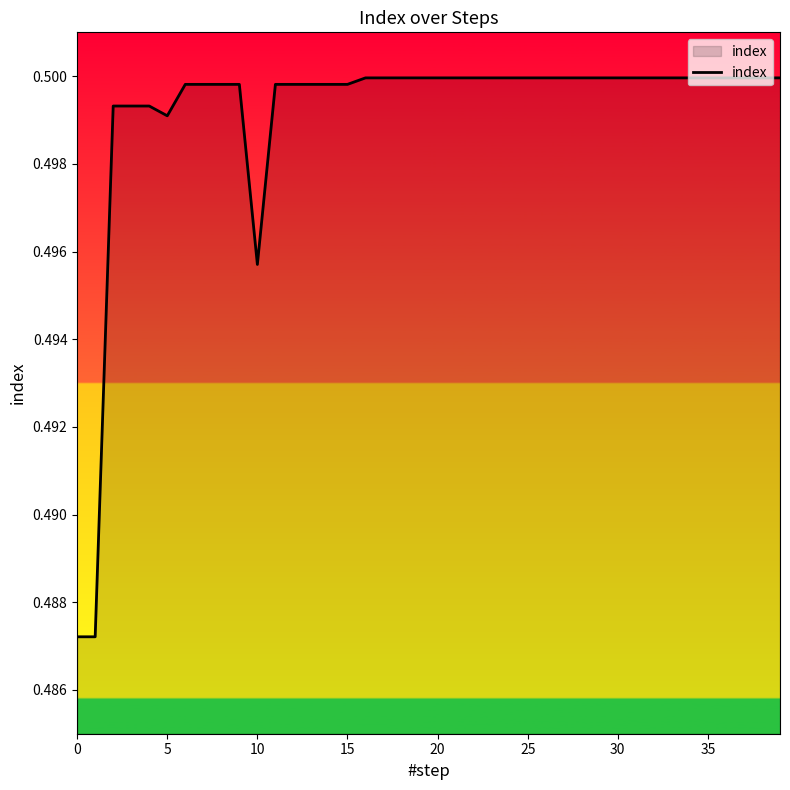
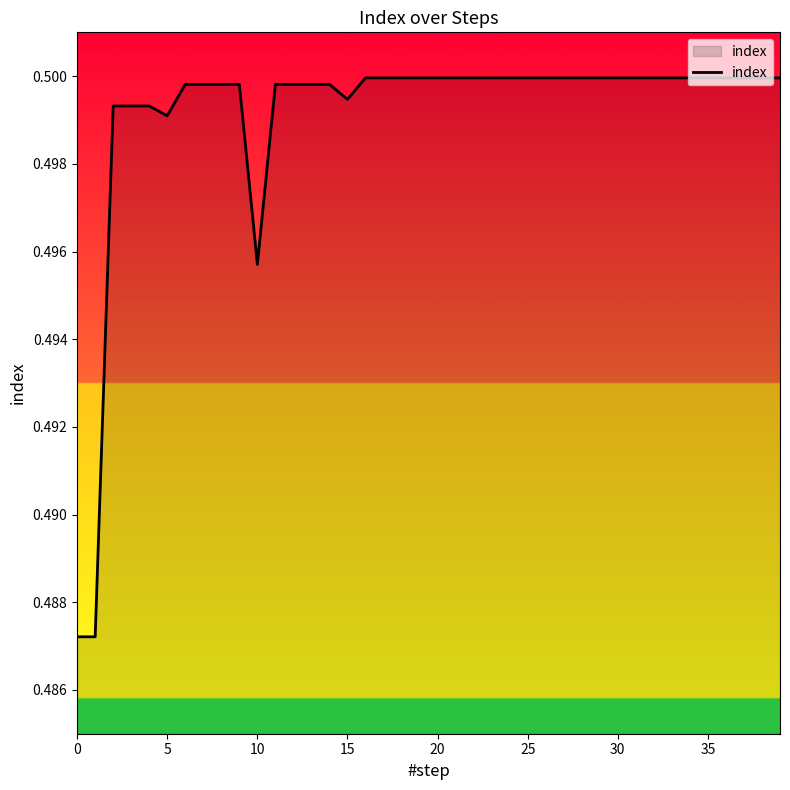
15: 0.4998 -> 0.4995
